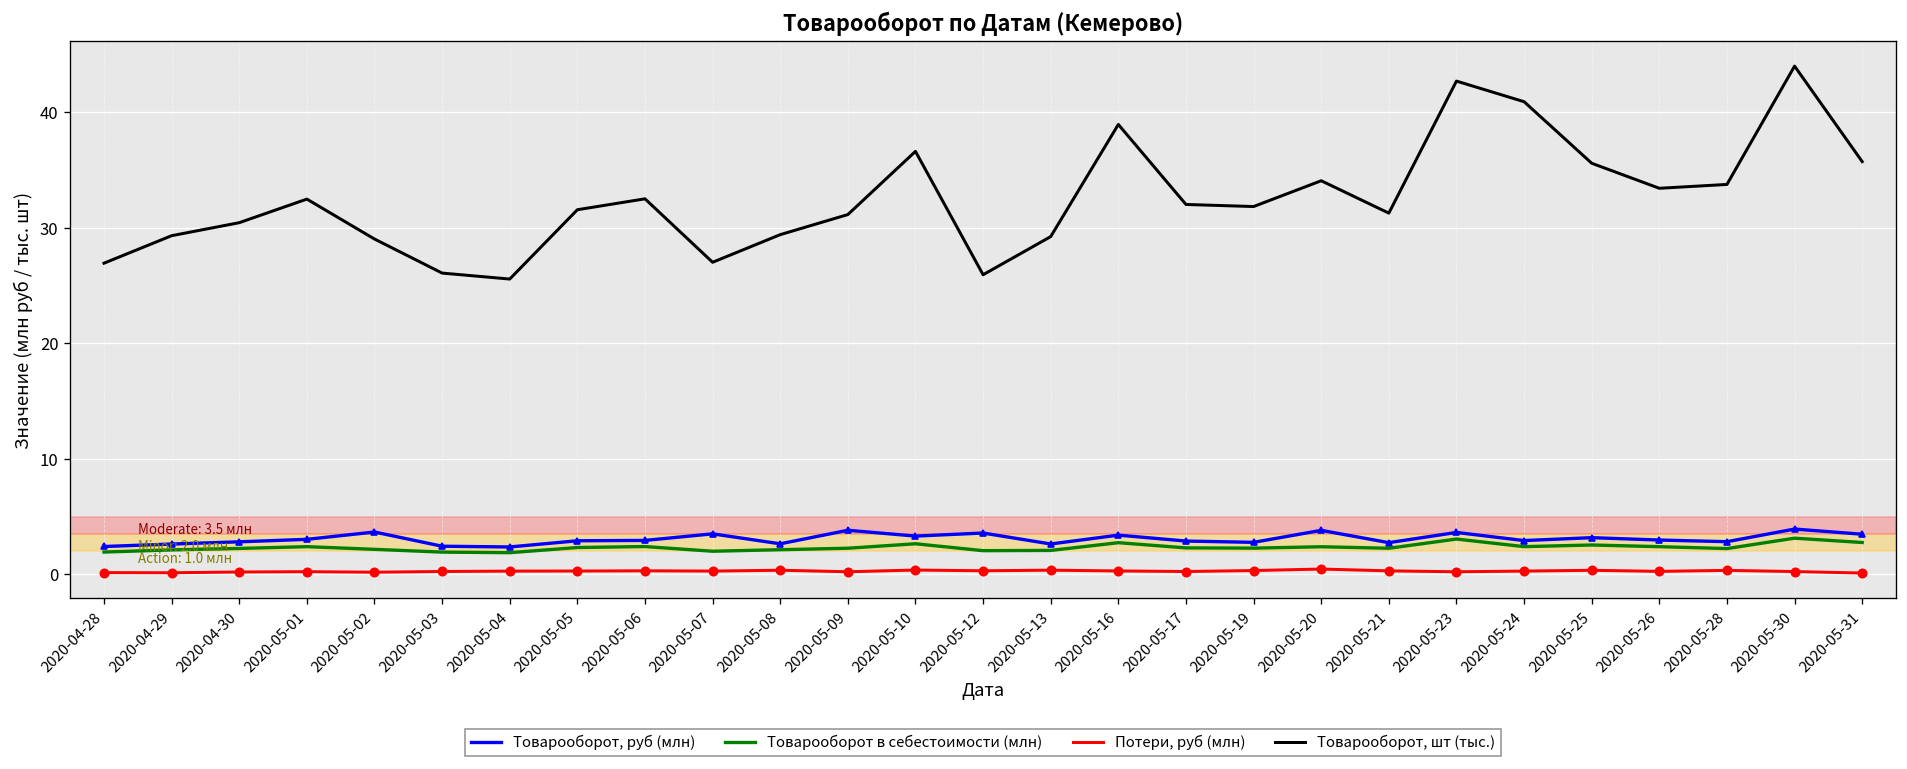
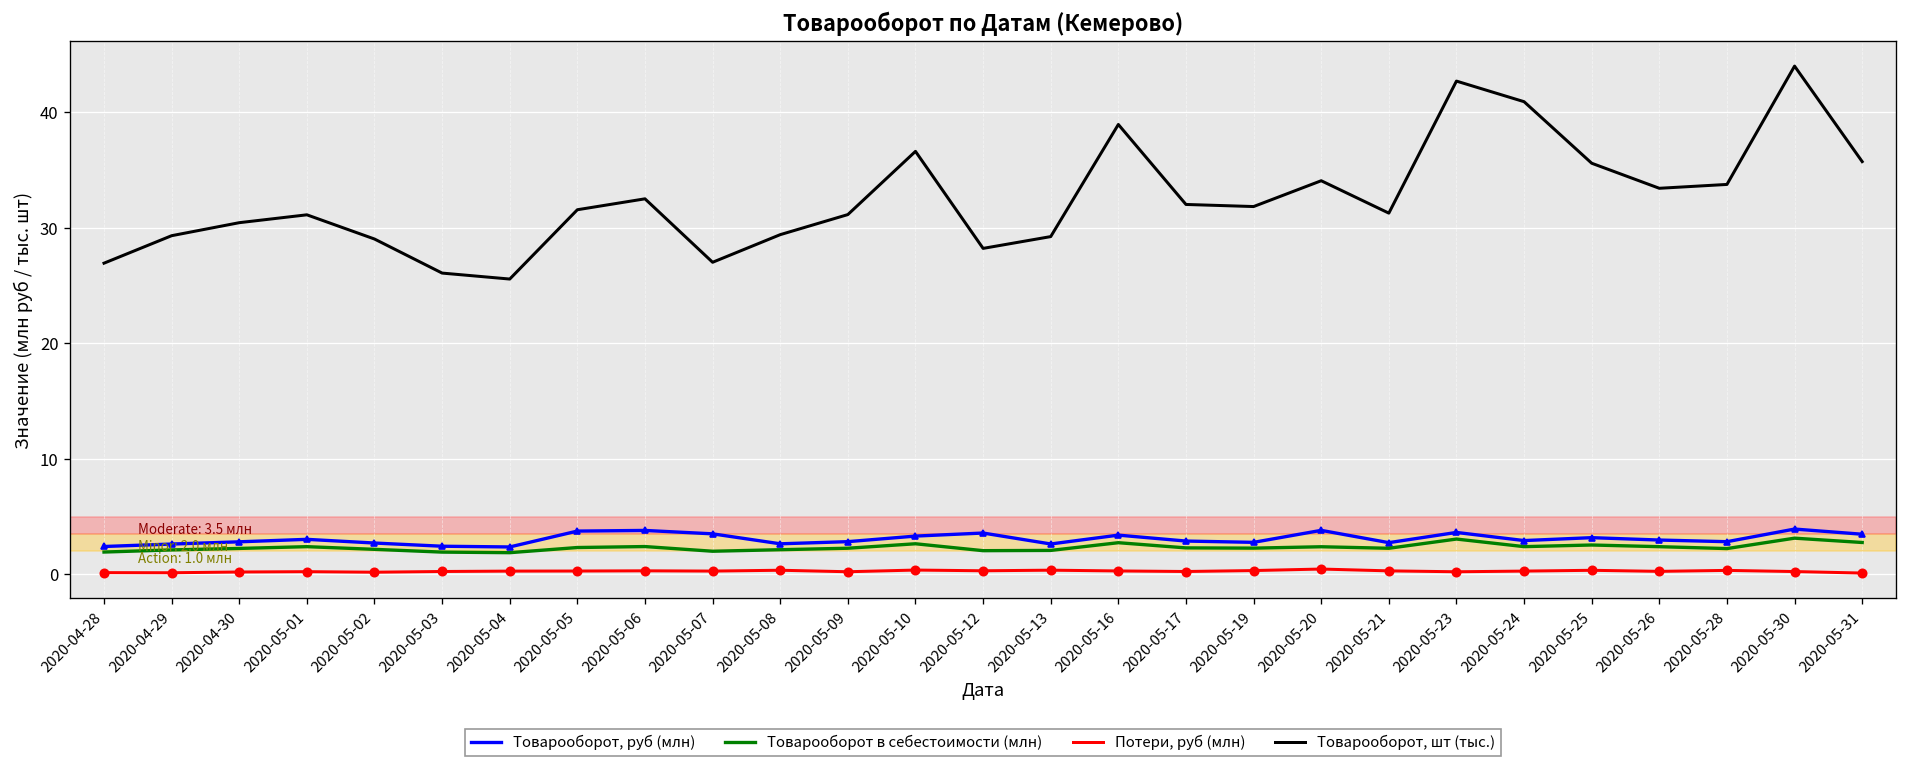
Товарооборот, шт (тыс.), 2020-05-01: 32 -> 31
Товарооборот, руб (млн), 2020-05-02: 4 -> 3
Товарооборот, руб (млн), 2020-05-05: 3 -> 4
Товарооборот, руб (млн), 2020-05-06: 3 -> 4
Товарооборот, руб (млн), 2020-05-09: 4 -> 3
Товарооборот, шт (тыс.), 2020-05-12: 26 -> 28
